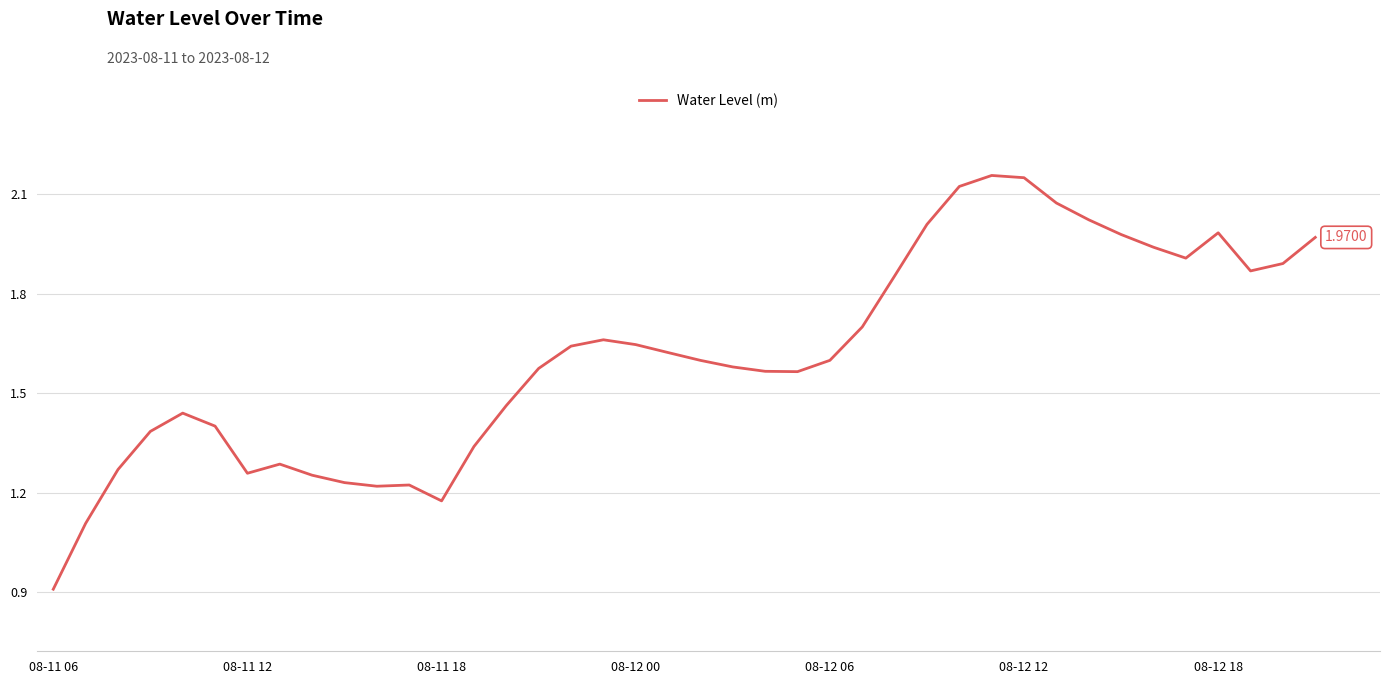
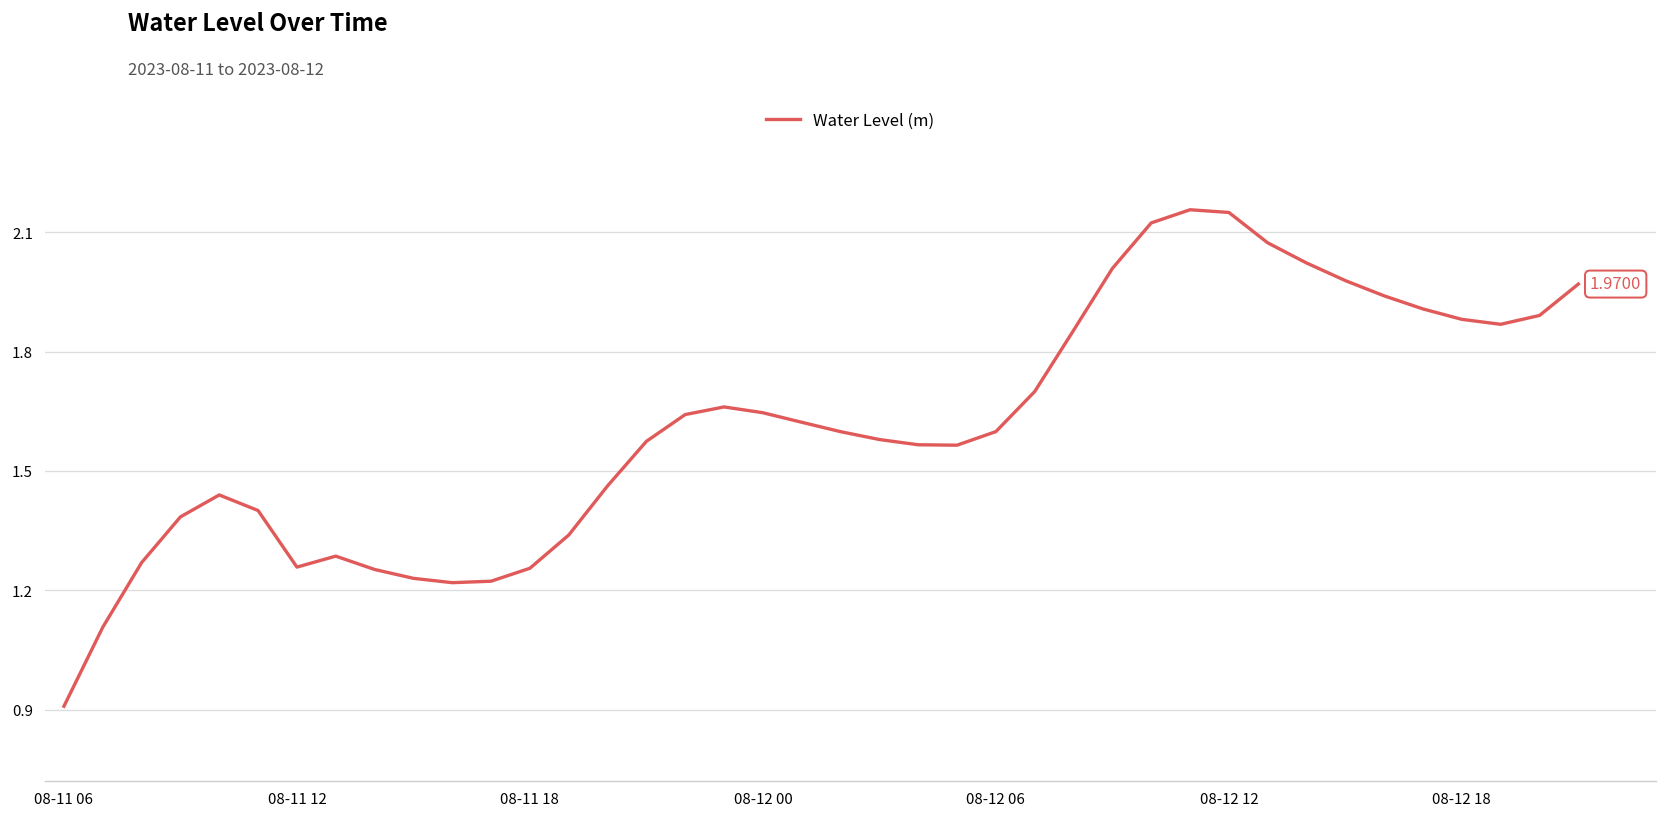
08-11 18: 1.18 -> 1.26
08-12 18: 1.98 -> 1.88
